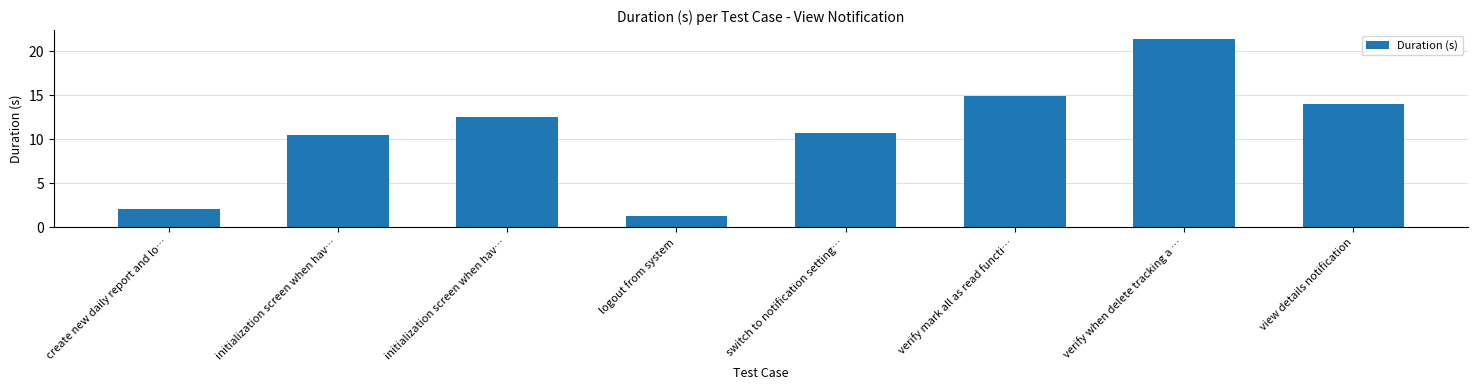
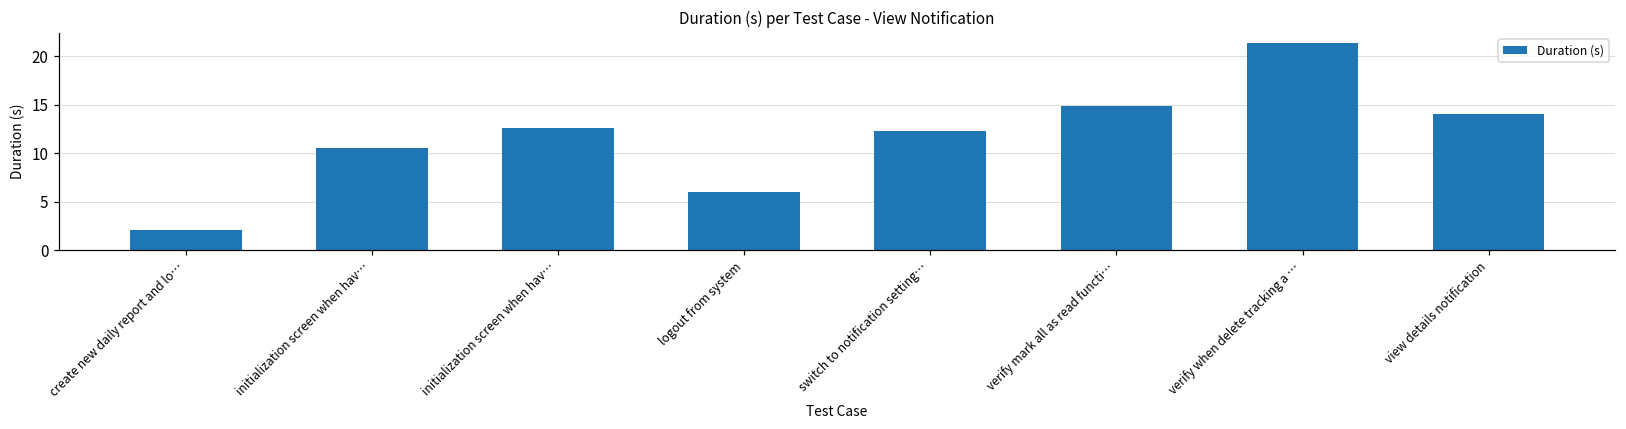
logout from system: 1 -> 6
switch to notification setting…: 11 -> 12
